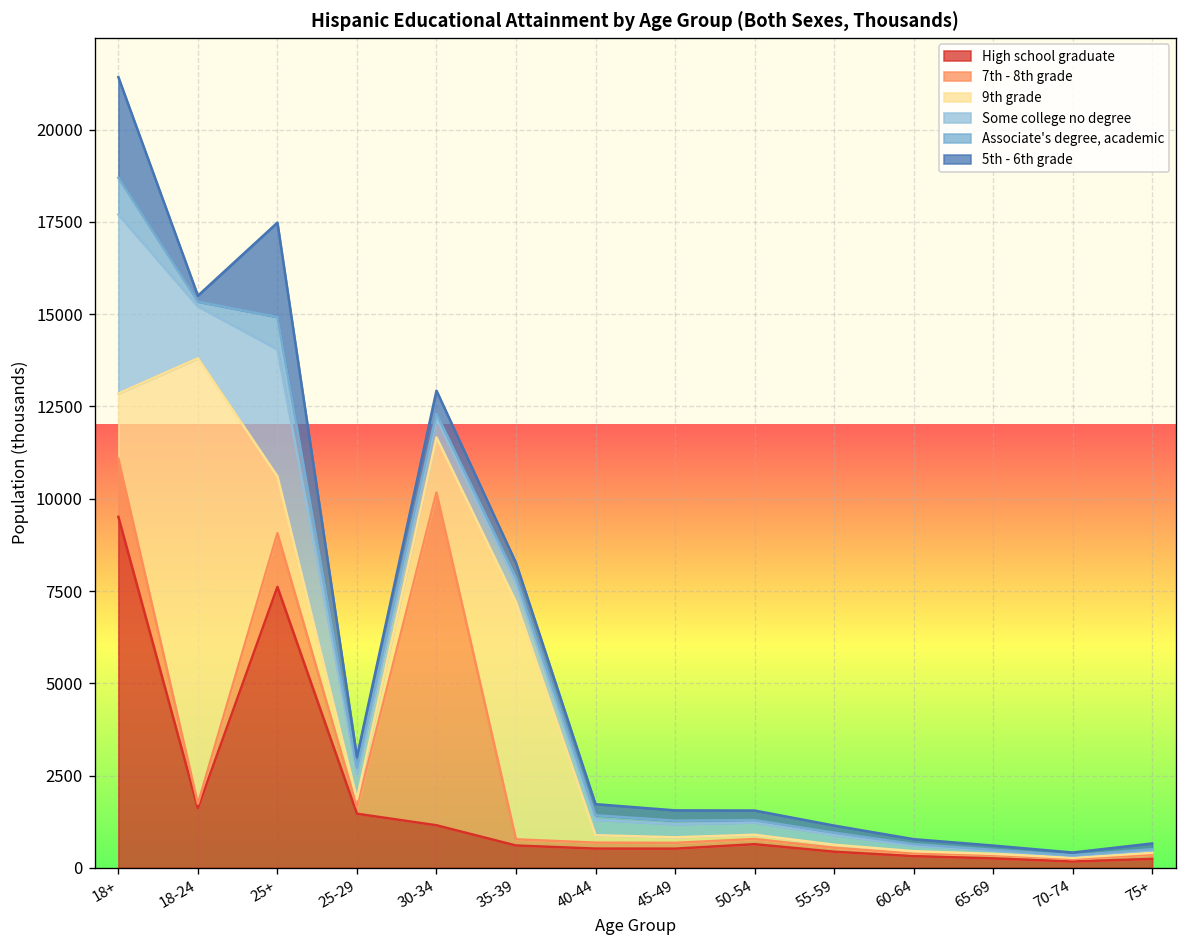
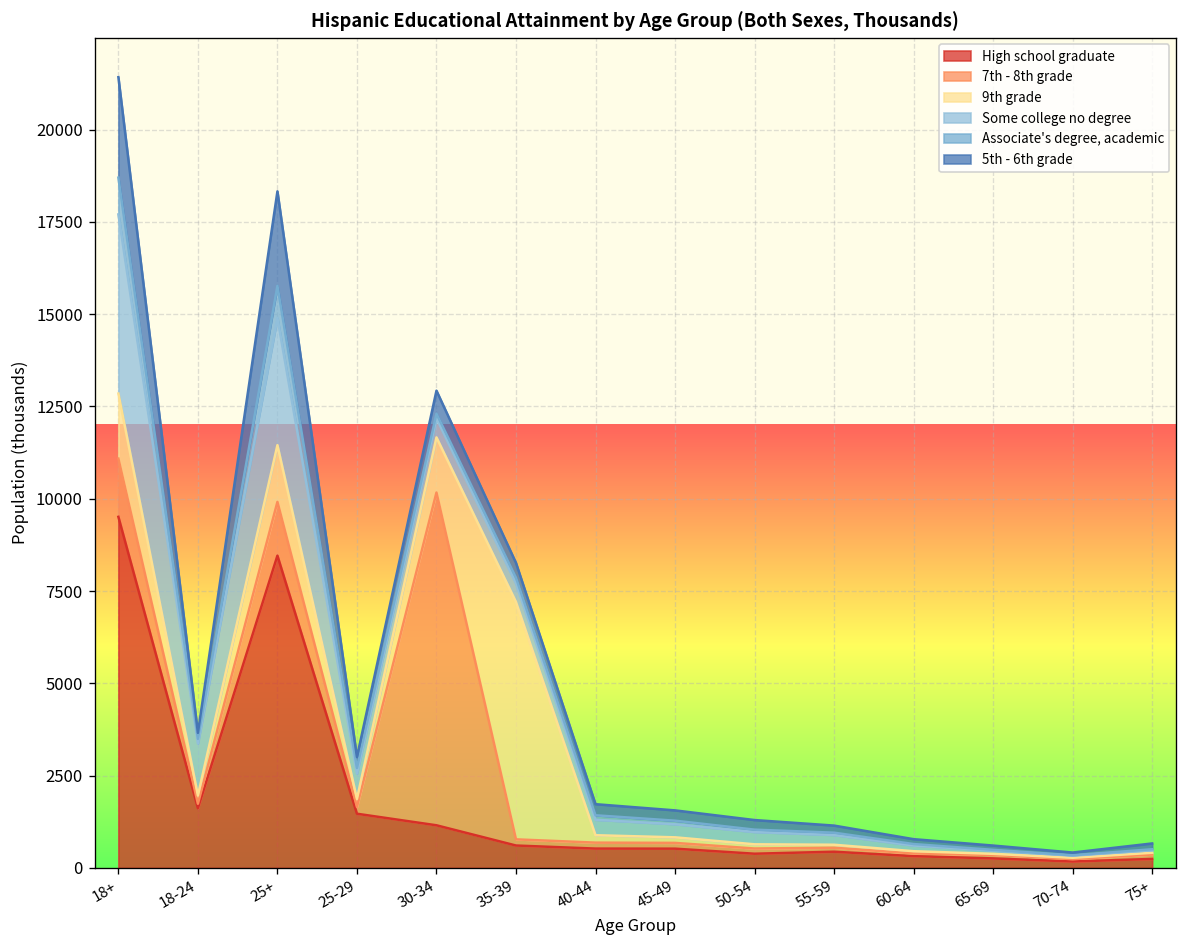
9th grade, 18-24: 12100 -> 200
High school graduate, 25+: 7600 -> 8500
High school graduate, 50-54: 600 -> 400
